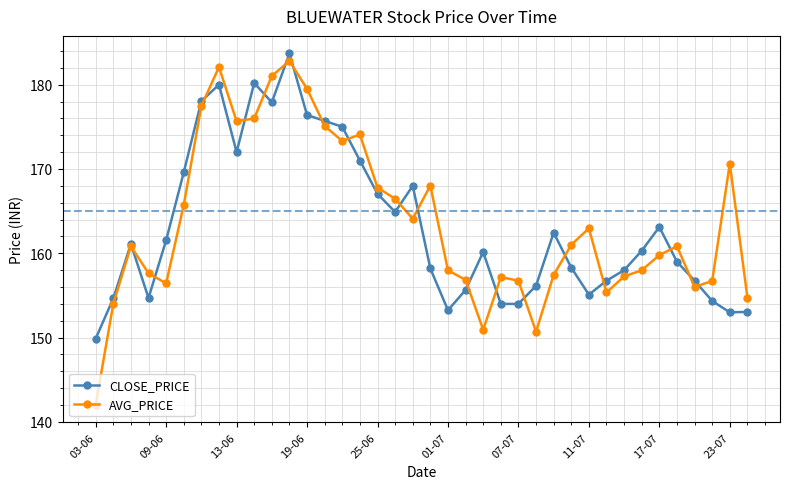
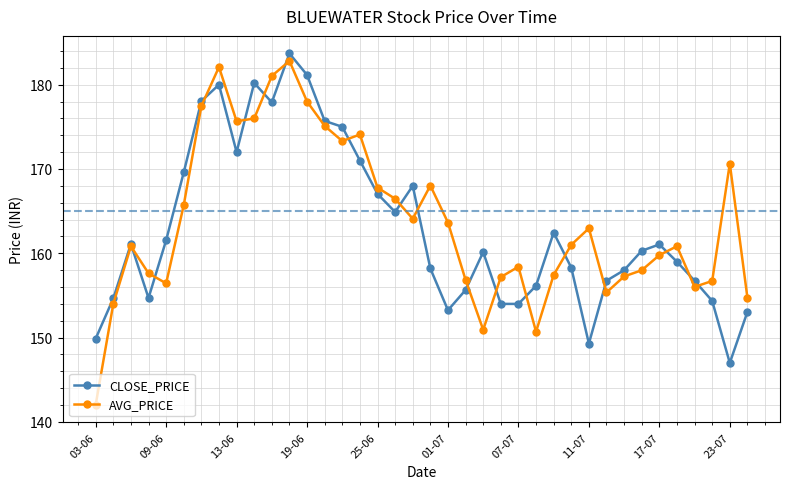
CLOSE_PRICE, 19-06: 176 -> 181
AVG_PRICE, 19-06: 180 -> 178
AVG_PRICE, 01-07: 158 -> 164
AVG_PRICE, 07-07: 157 -> 158
CLOSE_PRICE, 11-07: 155 -> 149
CLOSE_PRICE, 17-07: 163 -> 161
CLOSE_PRICE, 23-07: 153 -> 147
